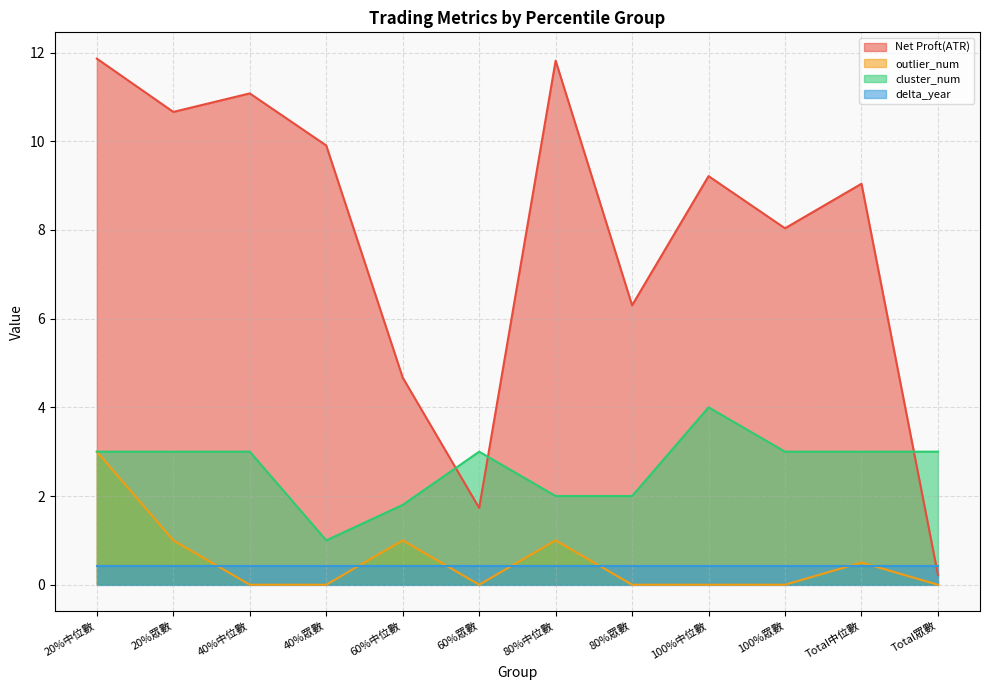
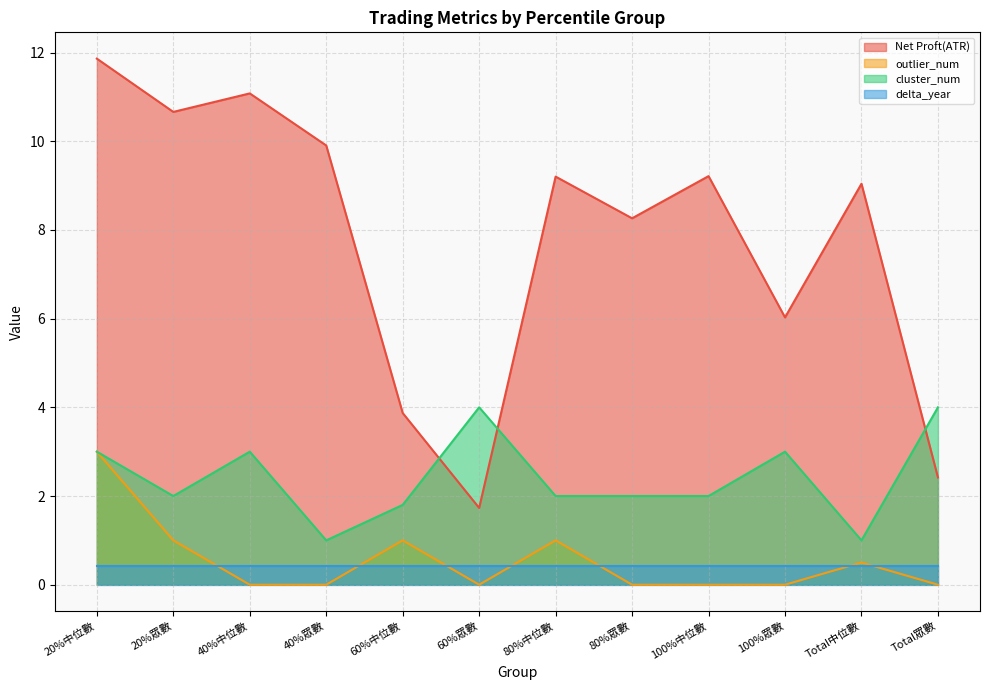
cluster_num, 20%眾數: 3 -> 2
Net Proft(ATR), 60%中位數: 4.7 -> 3.9
cluster_num, 60%眾數: 3 -> 4
Net Proft(ATR), 80%中位數: 11.8 -> 9.2
Net Proft(ATR), 80%眾數: 6.3 -> 8.3
cluster_num, 100%中位數: 4 -> 2
Net Proft(ATR), 100%眾數: 8.0 -> 6.0
cluster_num, Total中位數: 3 -> 1
Net Proft(ATR), Total眾數: 0.2 -> 2.4
cluster_num, Total眾數: 3 -> 4
